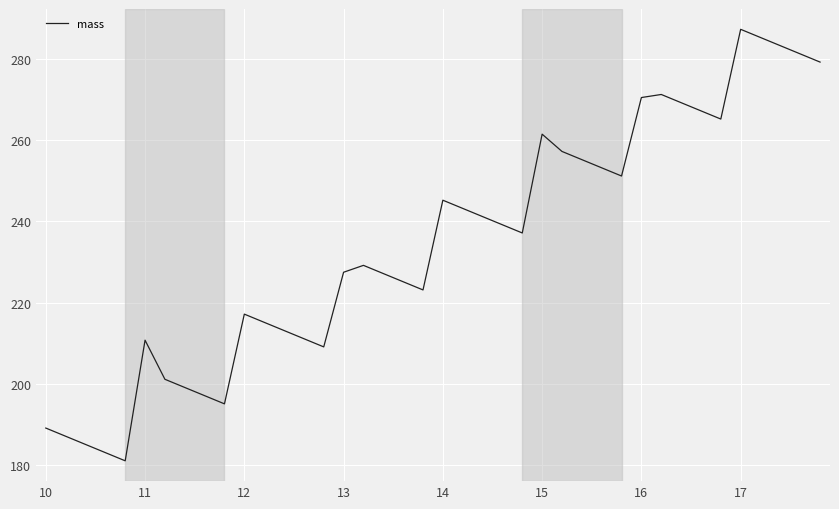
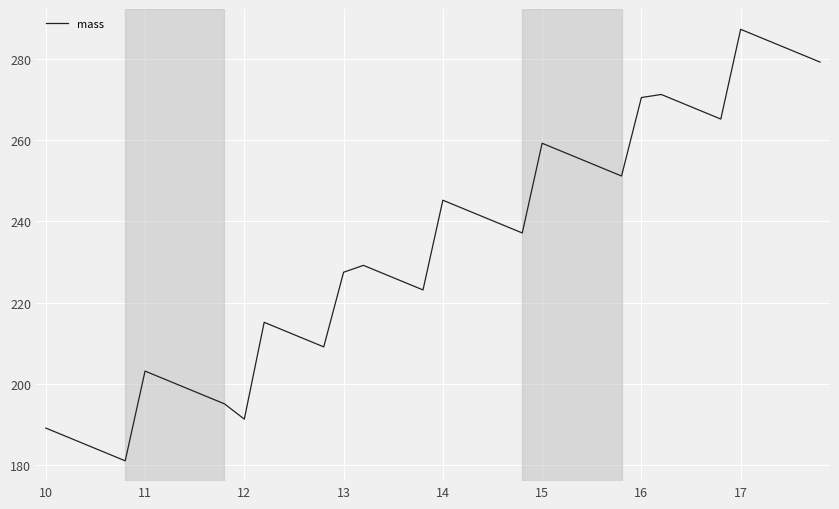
11: 211 -> 203
12: 217 -> 191
15: 261 -> 259
